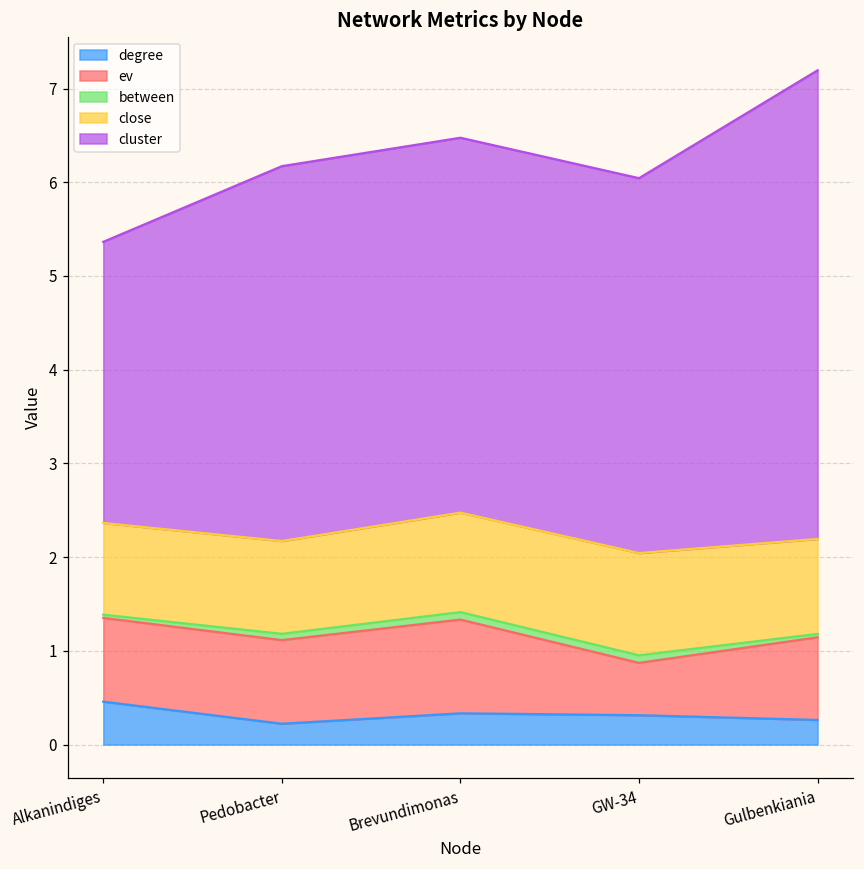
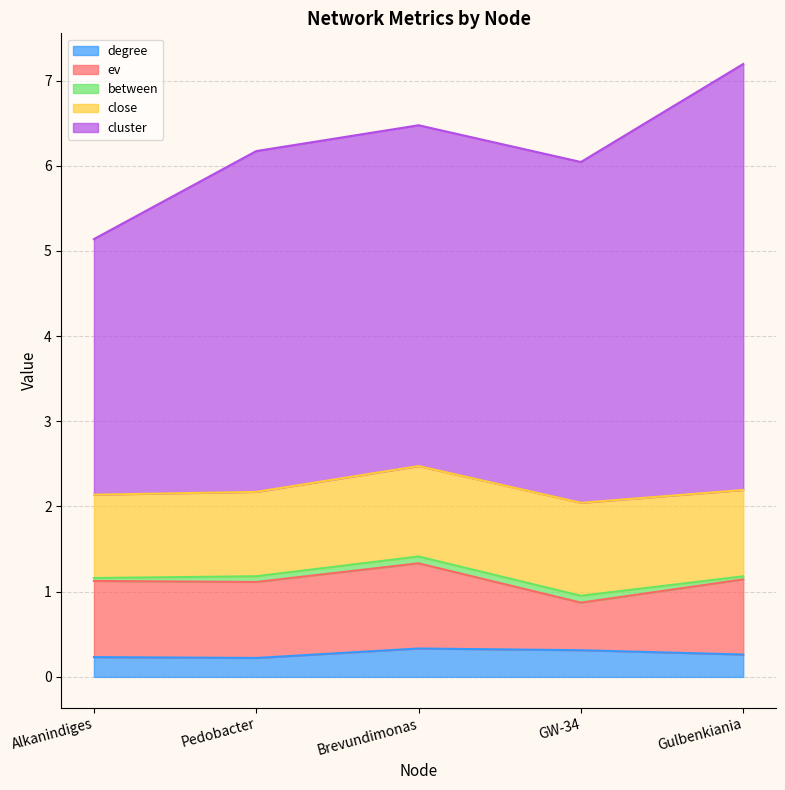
degree, Alkanindiges: 0.5 -> 0.2
